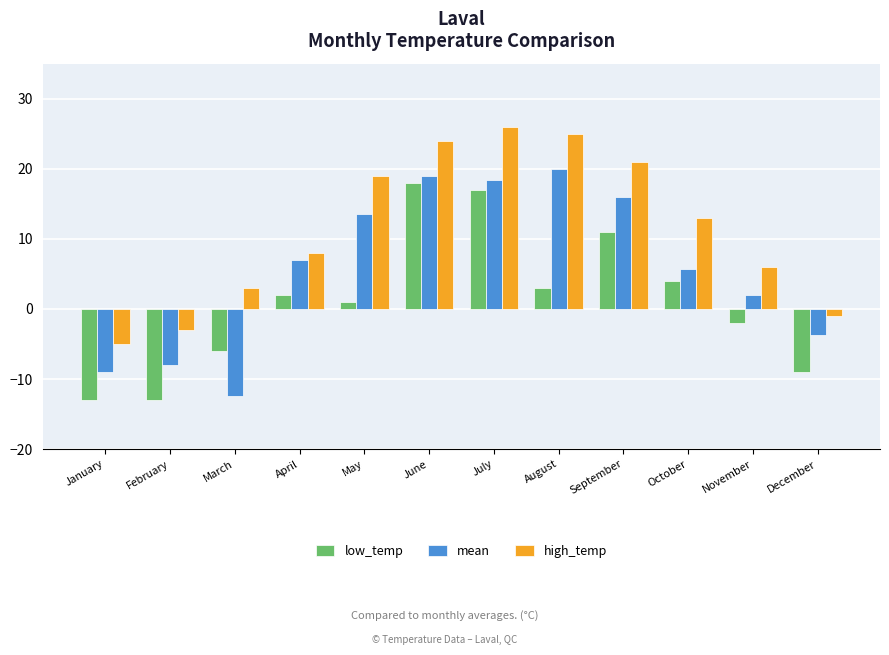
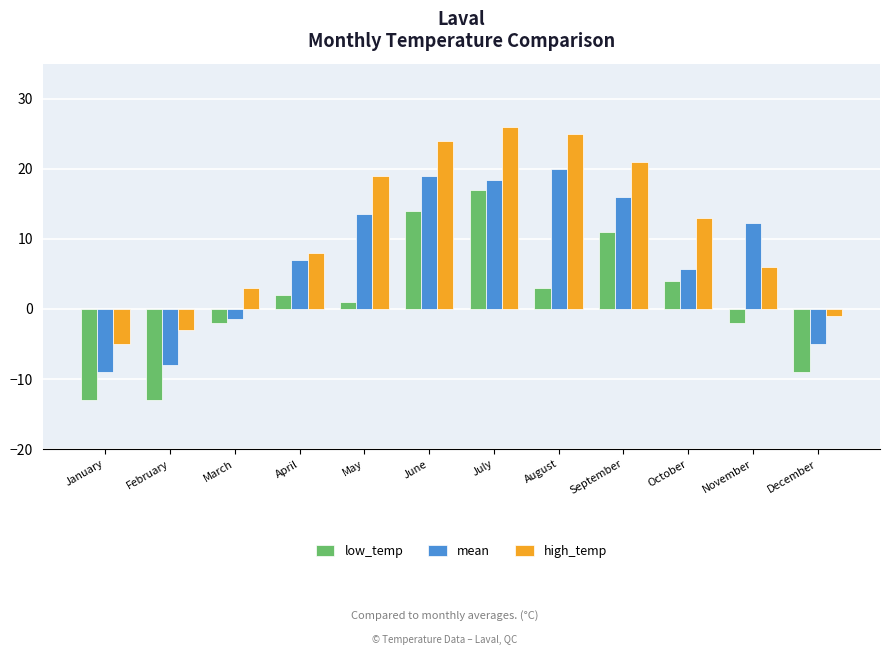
low_temp, March: -6 -> -2
mean, March: -12 -> -2
low_temp, June: 18 -> 14
mean, November: 2 -> 12
mean, December: -4 -> -5
